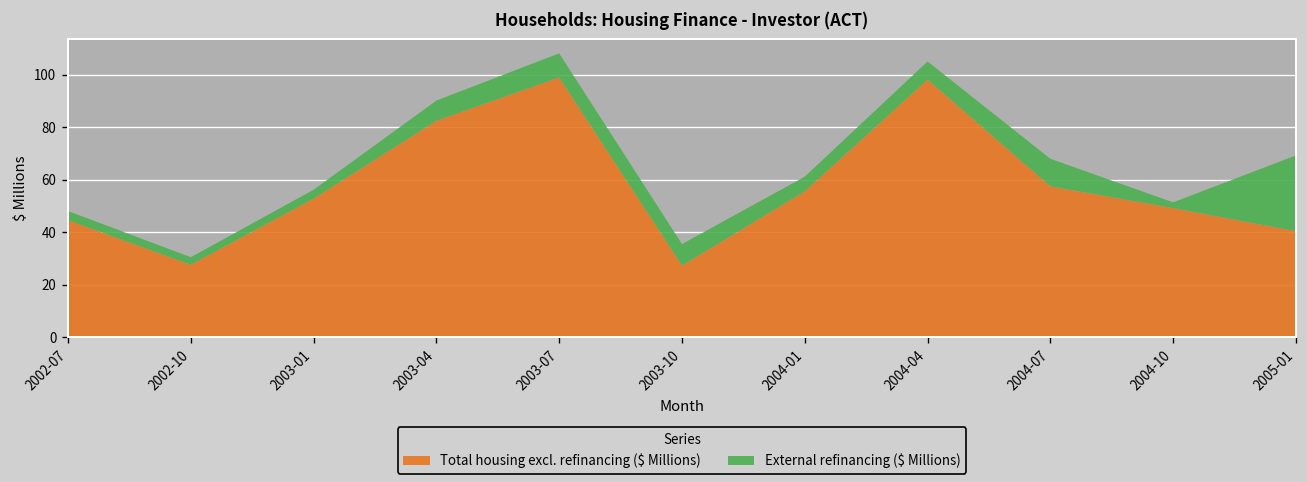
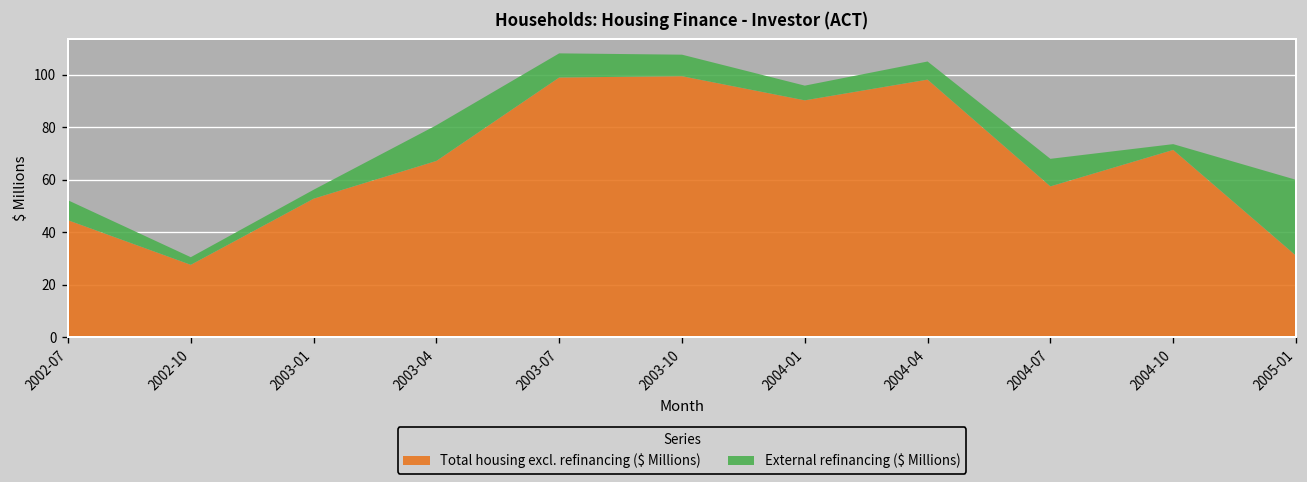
External refinancing ($ Millions), 2002-07: 4 -> 8
Total housing excl. refinancing ($ Millions), 2003-04: 83 -> 67
External refinancing ($ Millions), 2003-04: 8 -> 14
Total housing excl. refinancing ($ Millions), 2003-10: 27 -> 100
Total housing excl. refinancing ($ Millions), 2004-01: 56 -> 90
Total housing excl. refinancing ($ Millions), 2004-10: 49 -> 71
Total housing excl. refinancing ($ Millions), 2005-01: 40 -> 31
